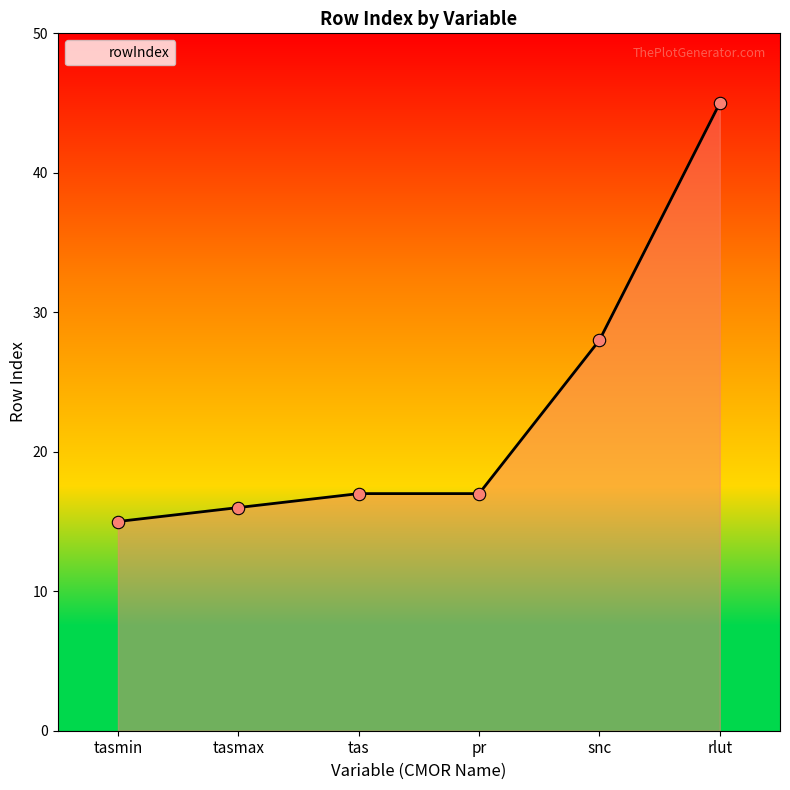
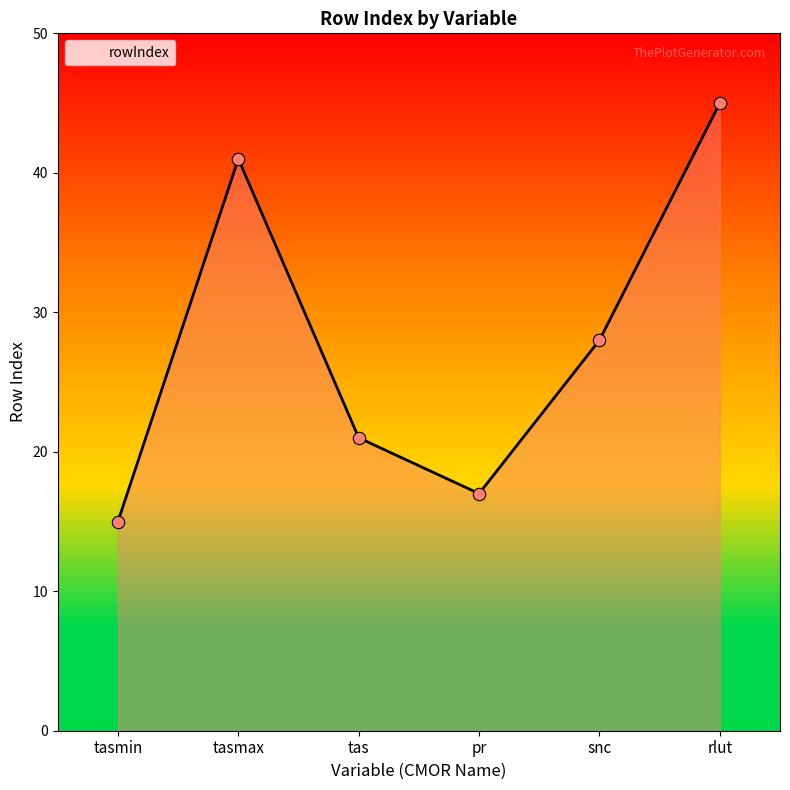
tasmax: 16 -> 41
tas: 17 -> 21
